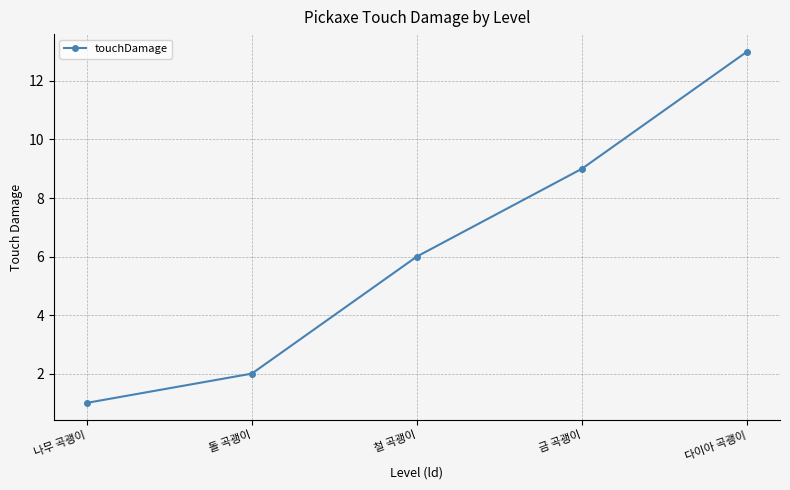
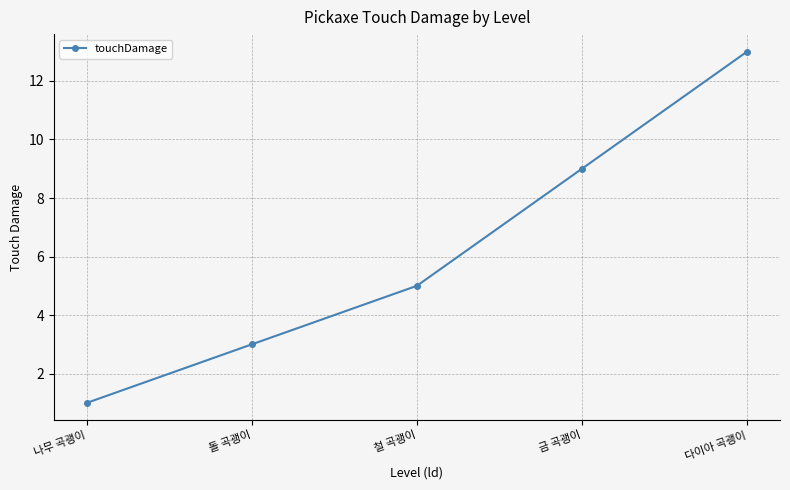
돌 곡괭이: 2 -> 3
철 곡괭이: 6 -> 5
